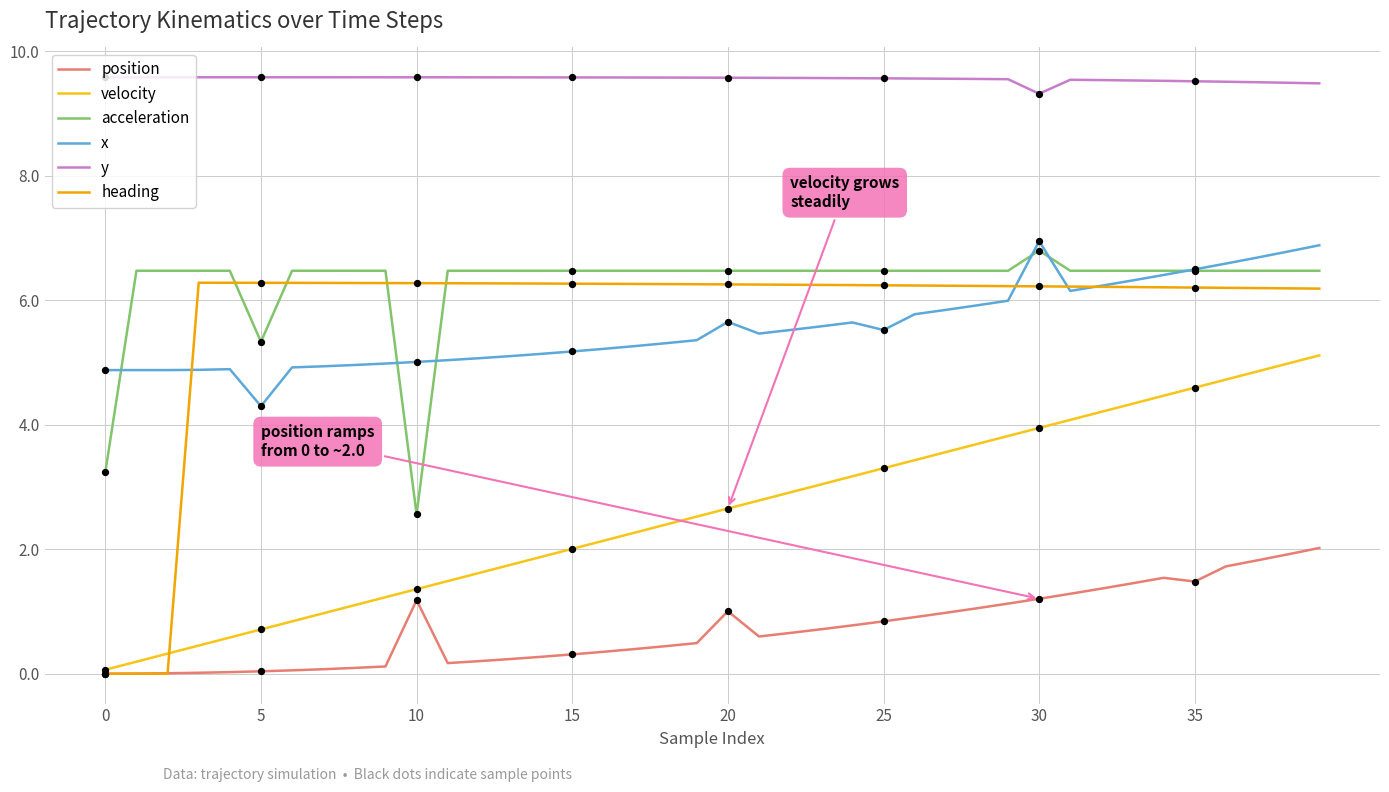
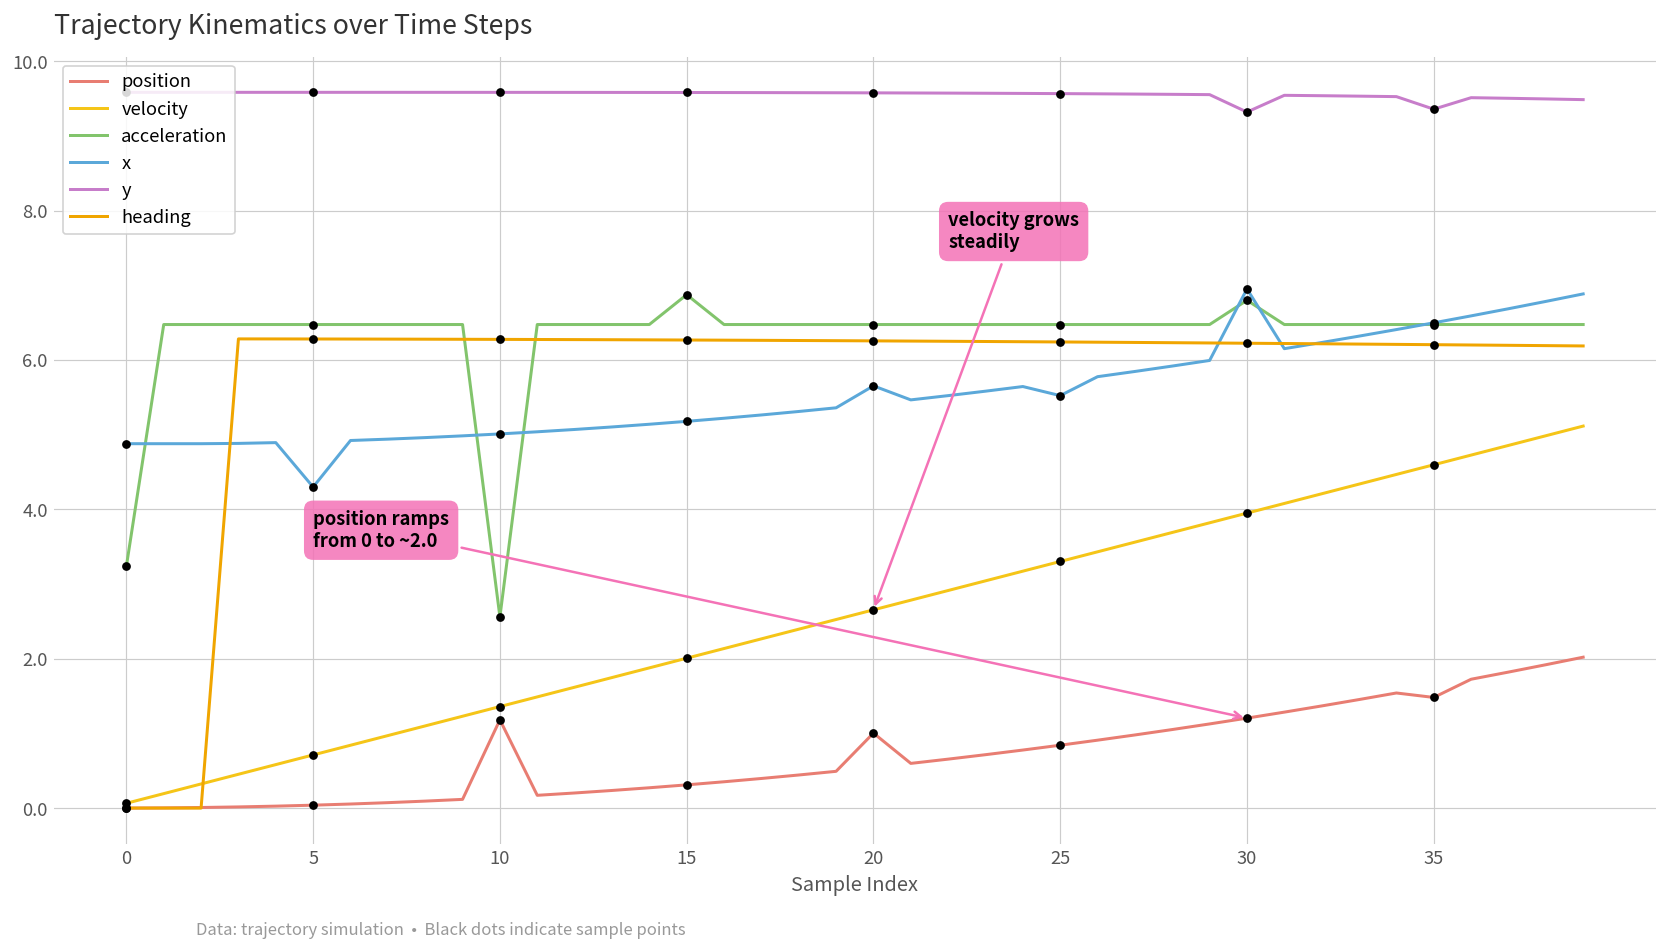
acceleration, 5: 5.3 -> 6.5
acceleration, 15: 6.5 -> 6.9
y, 35: 9.5 -> 9.4
